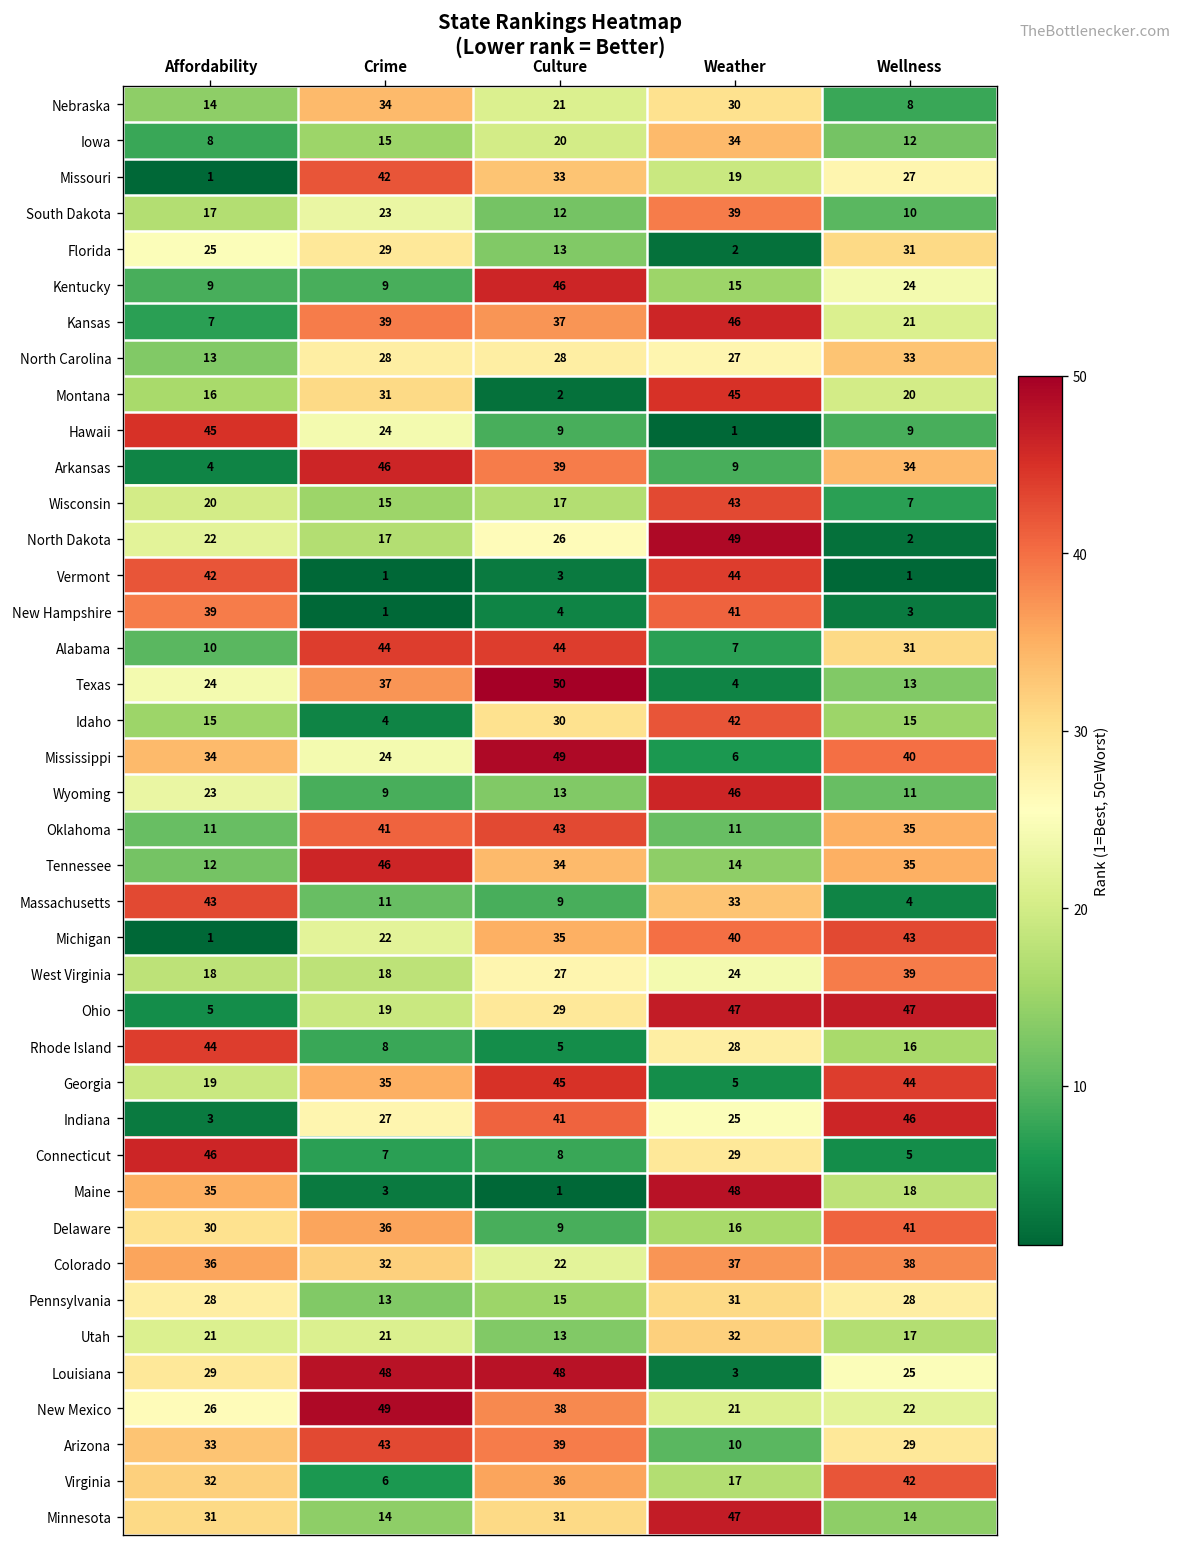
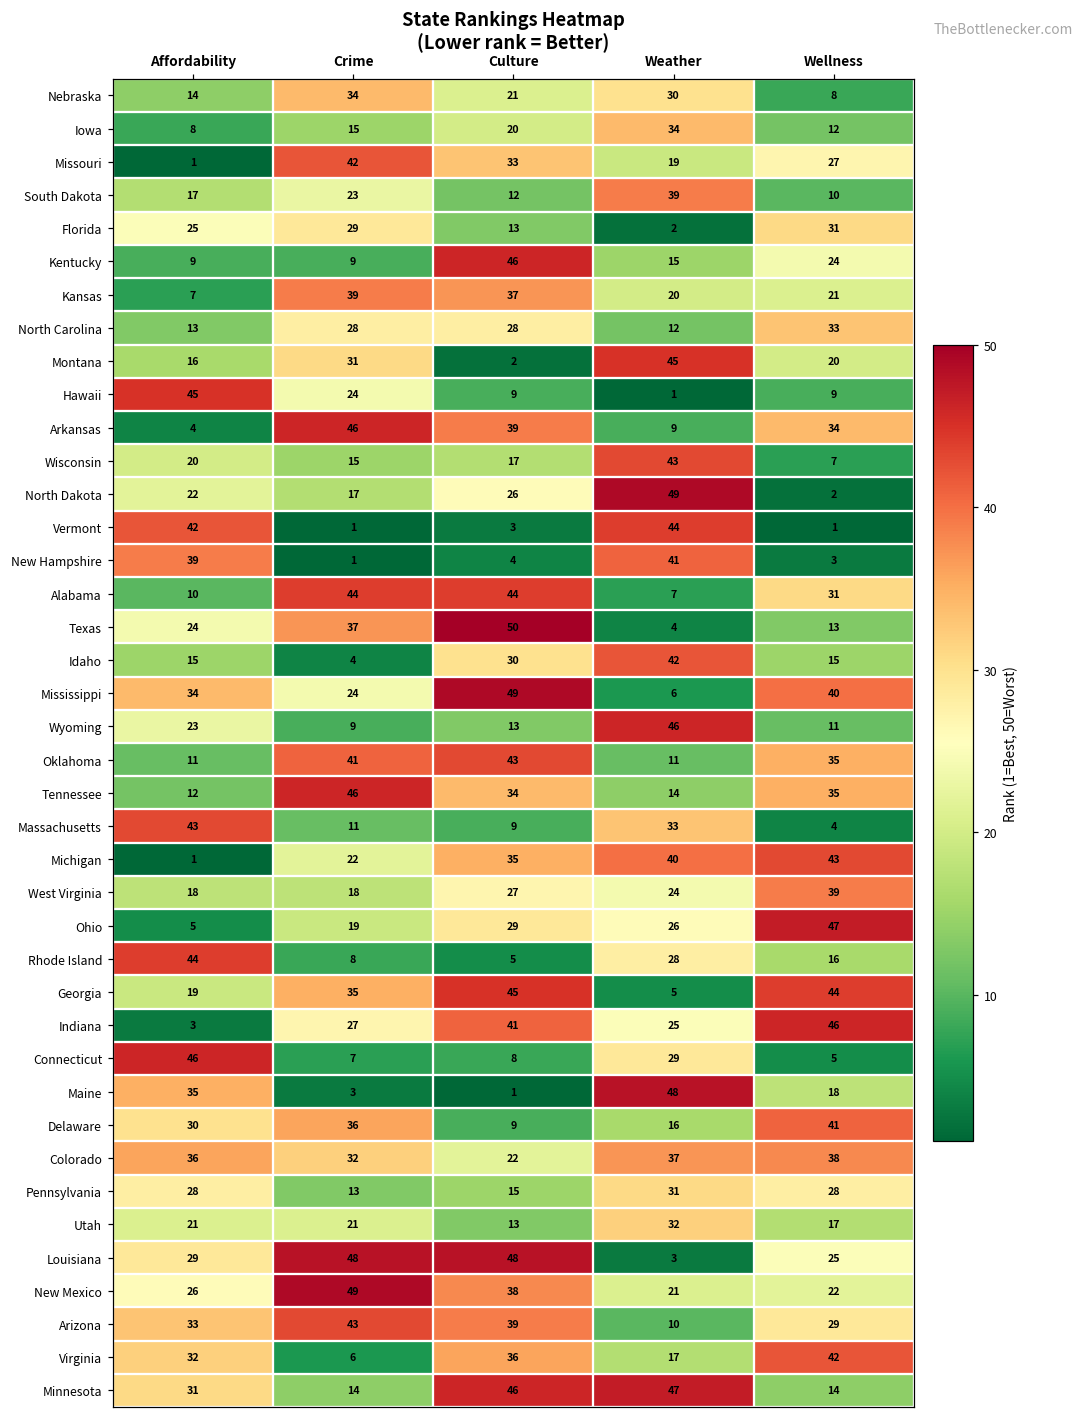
Kansas, Weather: 46 -> 20
North Carolina, Weather: 27 -> 12
Ohio, Weather: 47 -> 26
Minnesota, Culture: 31 -> 46
